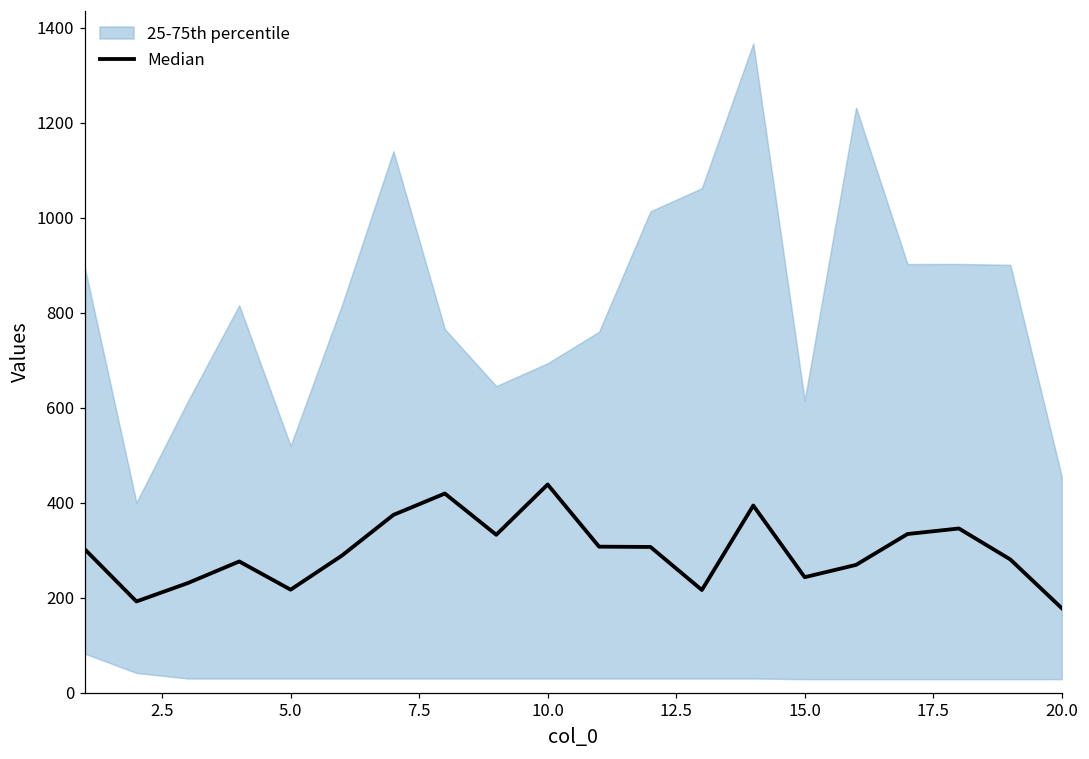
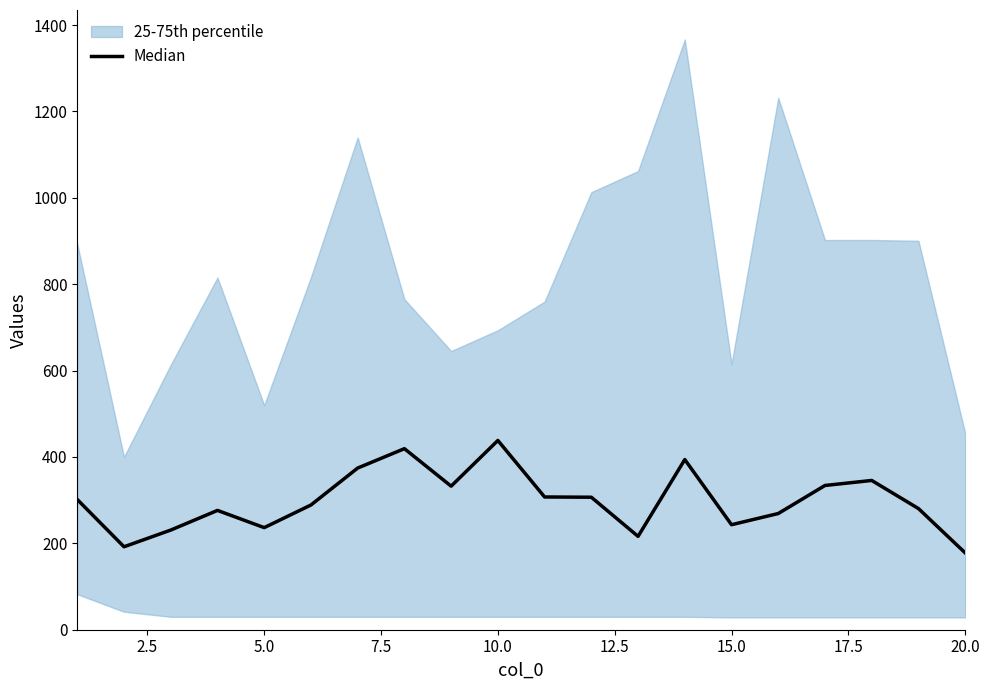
Median, 5.0: 220 -> 240
